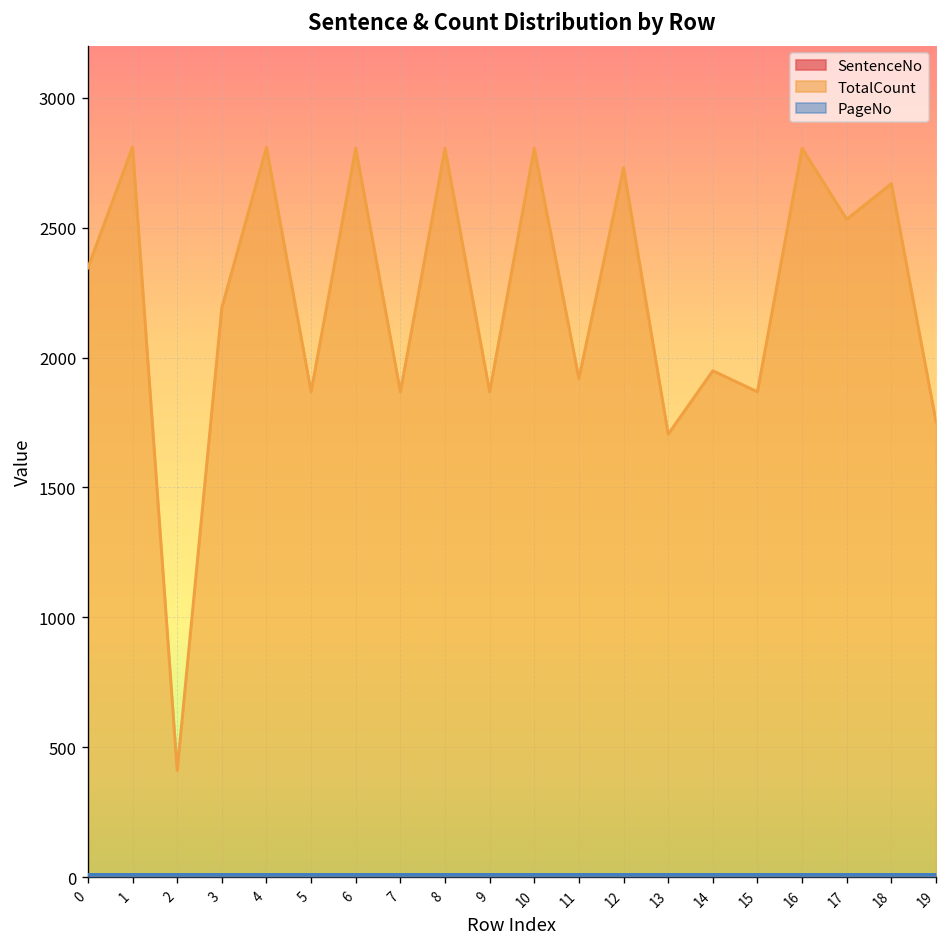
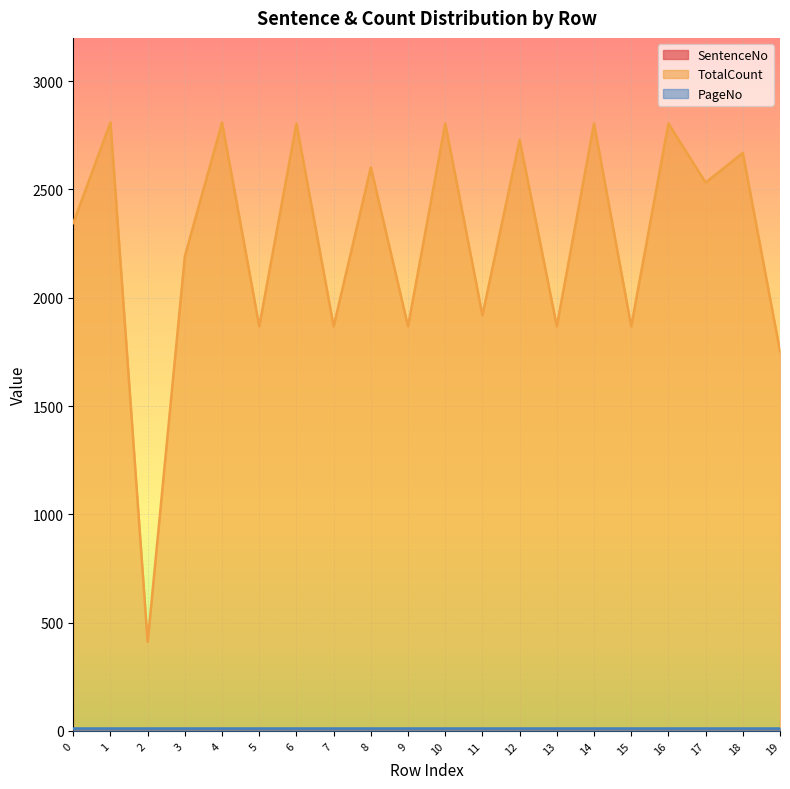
TotalCount, 8: 2810 -> 2600
TotalCount, 13: 1710 -> 1870
TotalCount, 14: 1950 -> 2810
